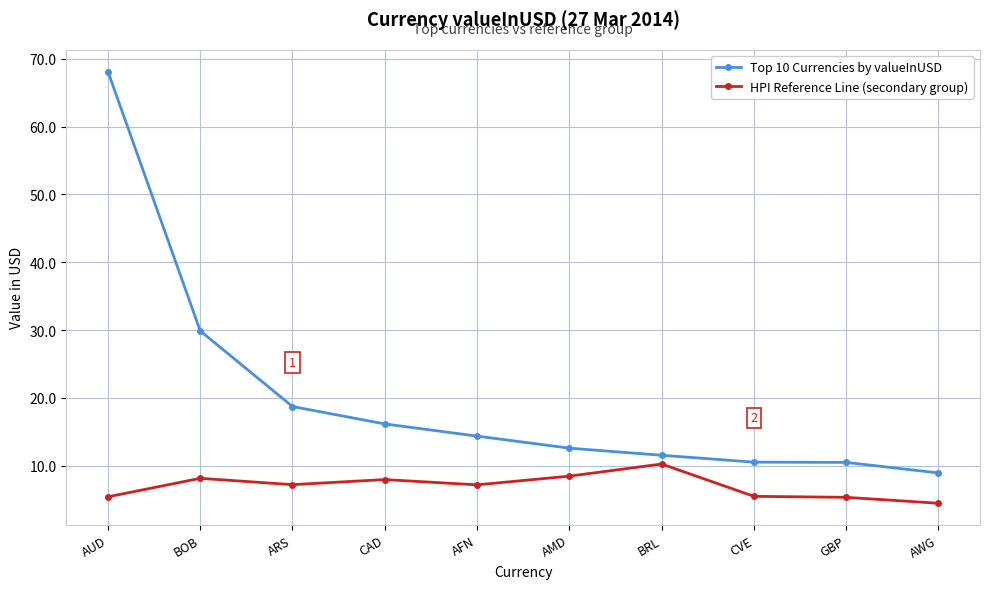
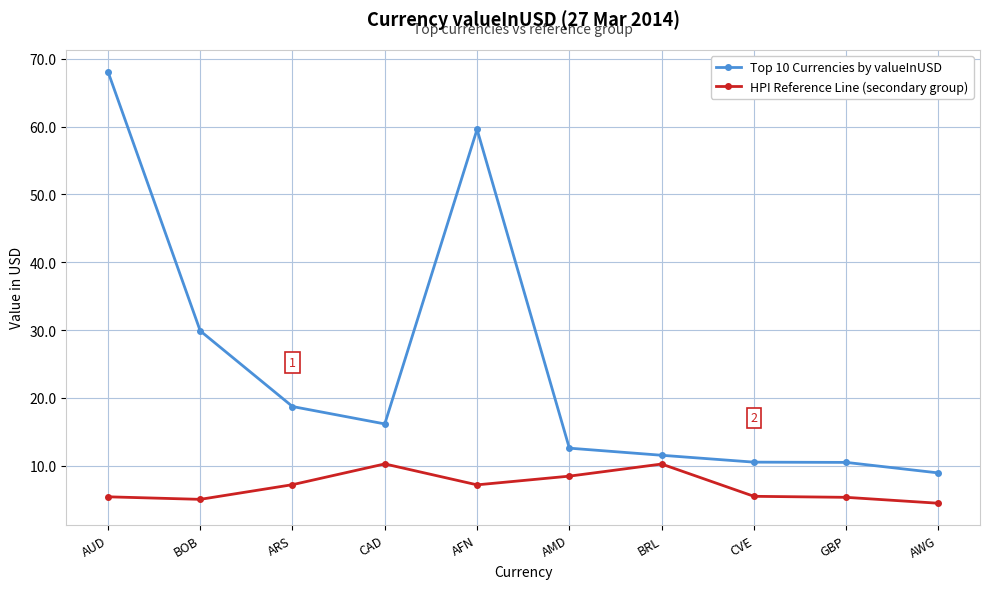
HPI Reference Line (secondary group), BOB: 8 -> 5
HPI Reference Line (secondary group), CAD: 8 -> 10
Top 10 Currencies by valueInUSD, AFN: 14 -> 60
